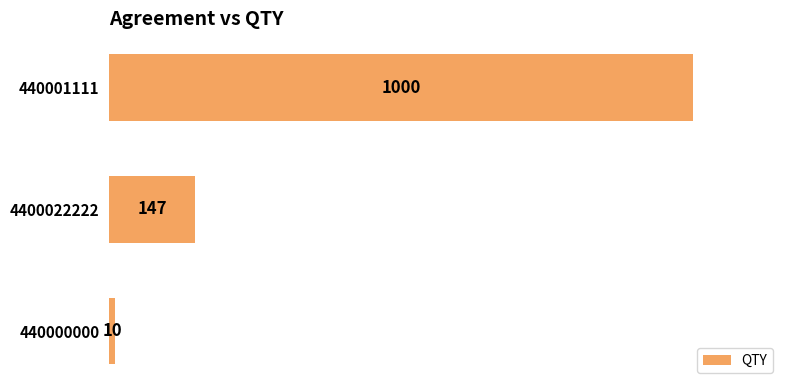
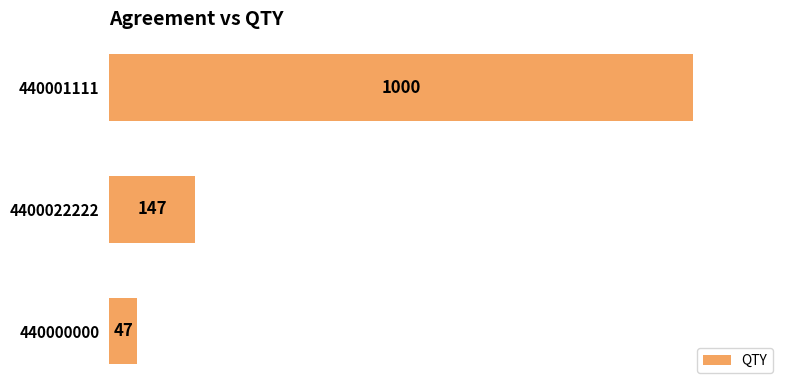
440000000: 10 -> 47
